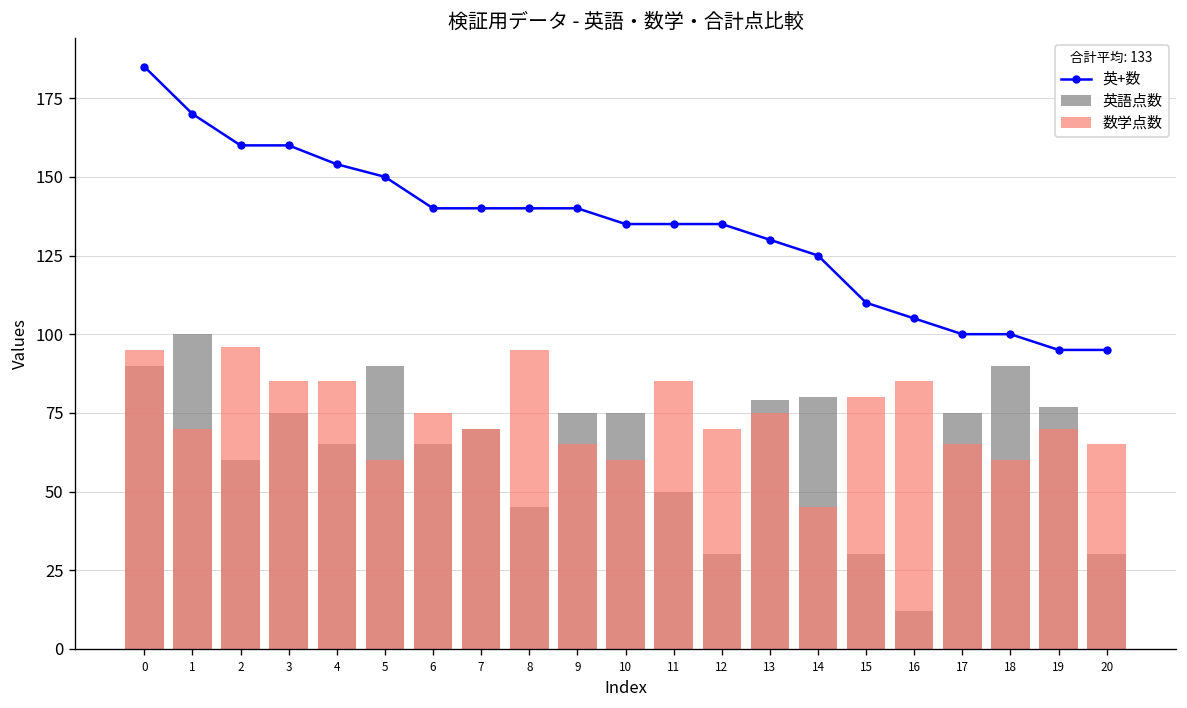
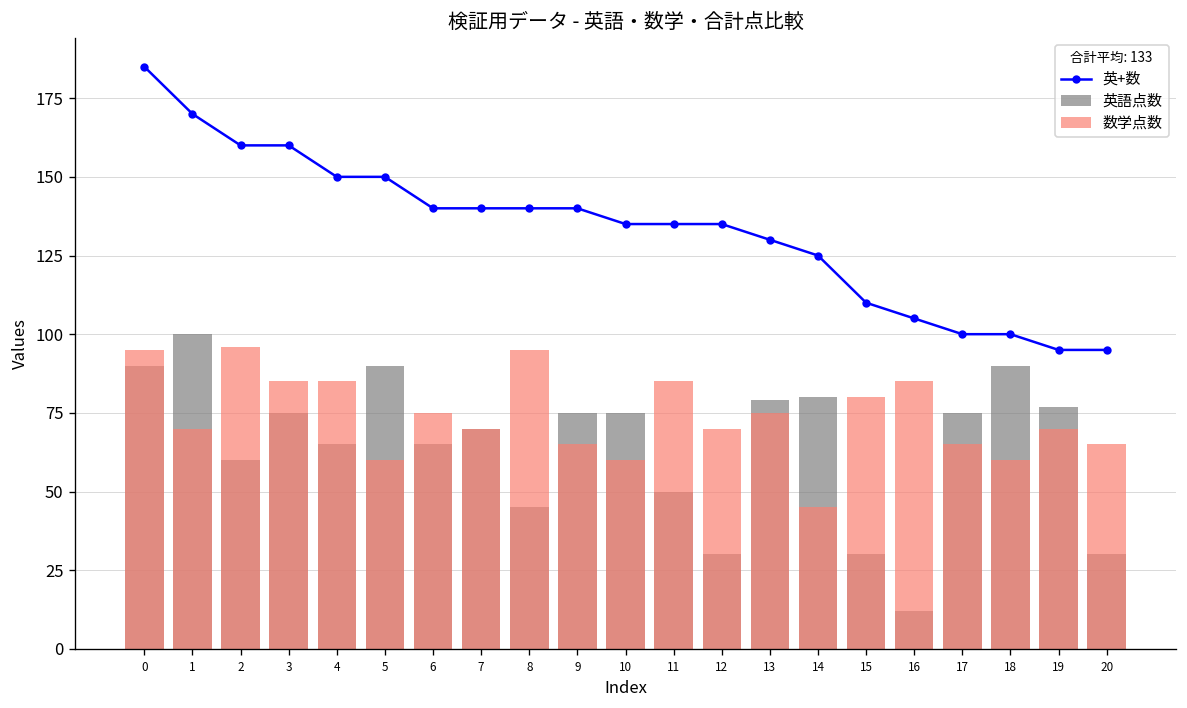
英+数, 4: 154 -> 150
